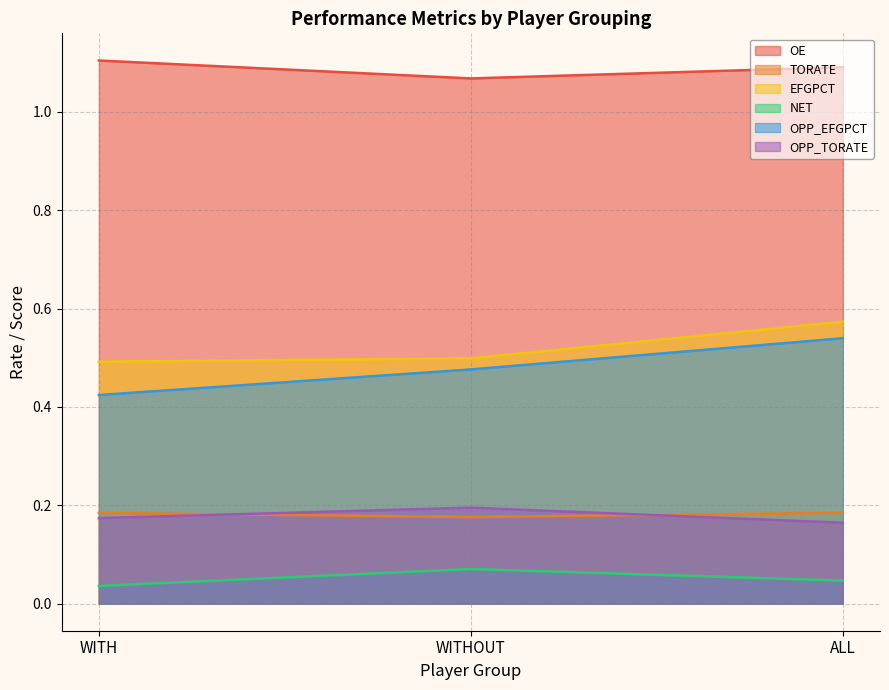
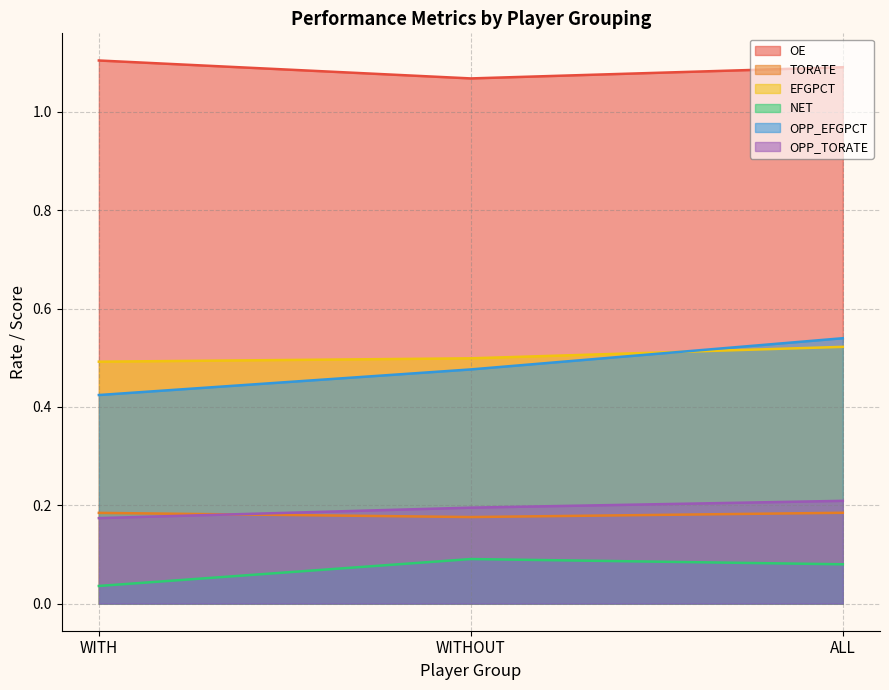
NET, WITHOUT: 0.07 -> 0.09
EFGPCT, ALL: 0.57 -> 0.52
NET, ALL: 0.05 -> 0.08
OPP_TORATE, ALL: 0.16 -> 0.21
